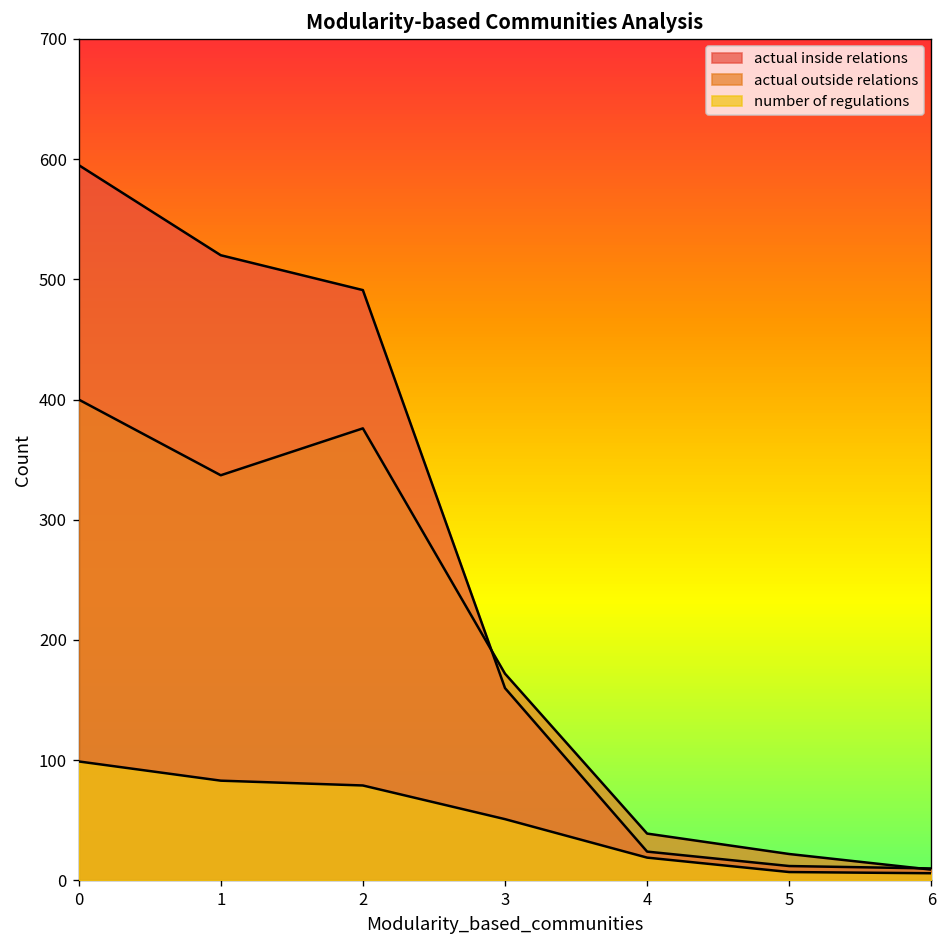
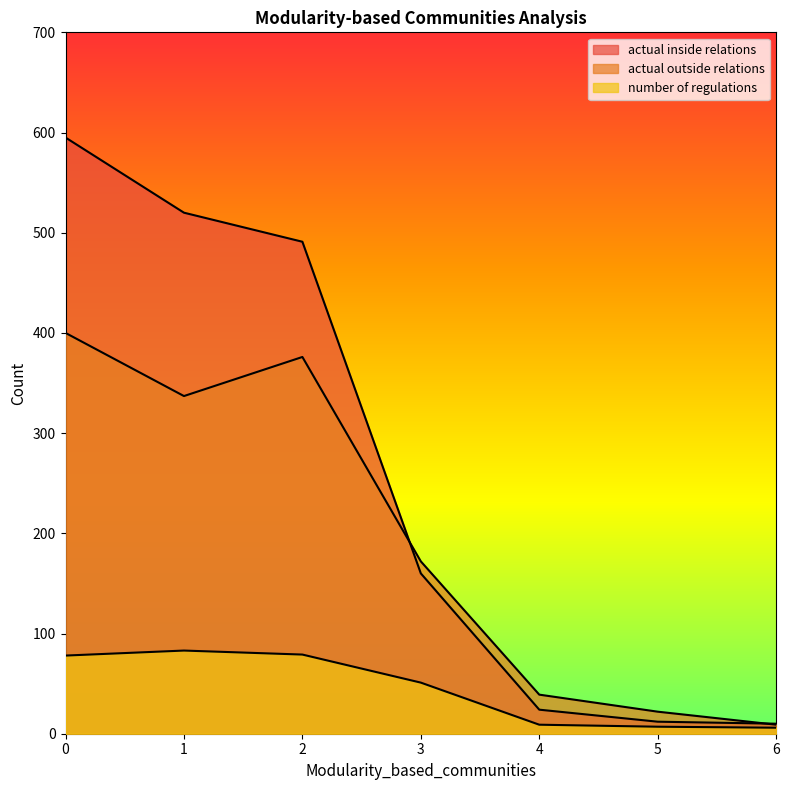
number of regulations, 0: 99 -> 78
number of regulations, 4: 19 -> 9
